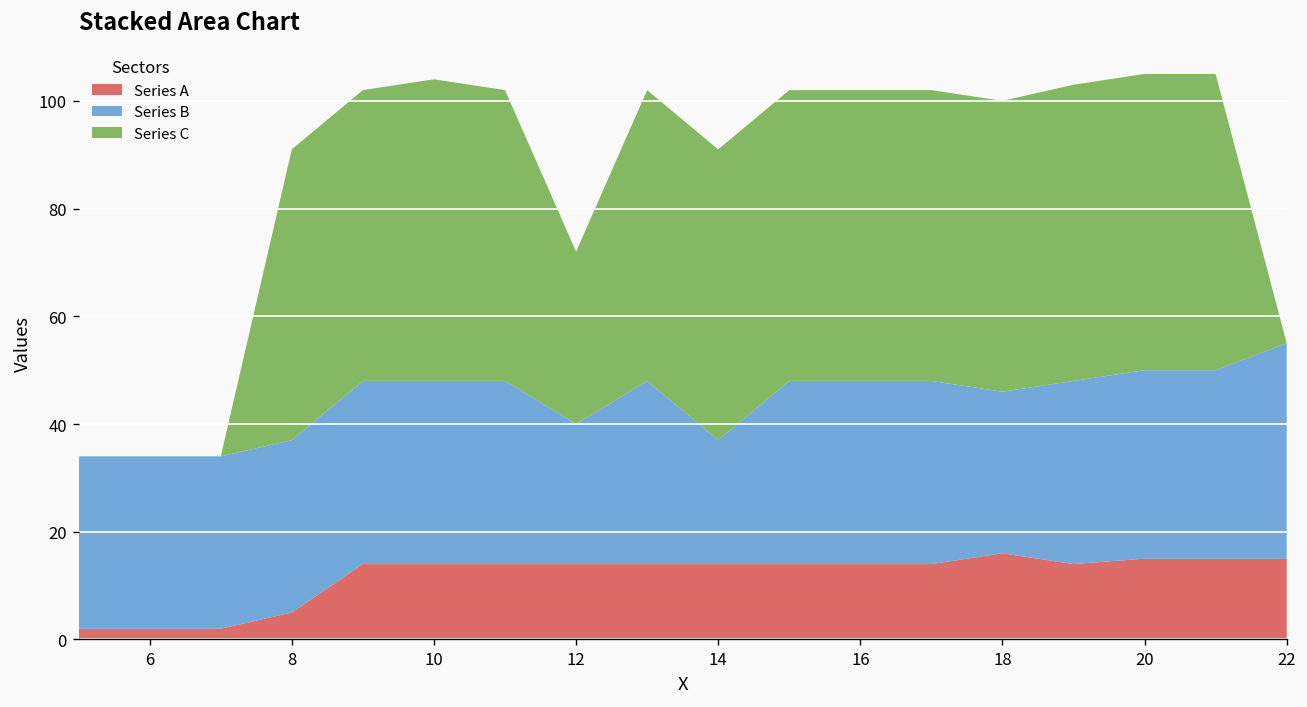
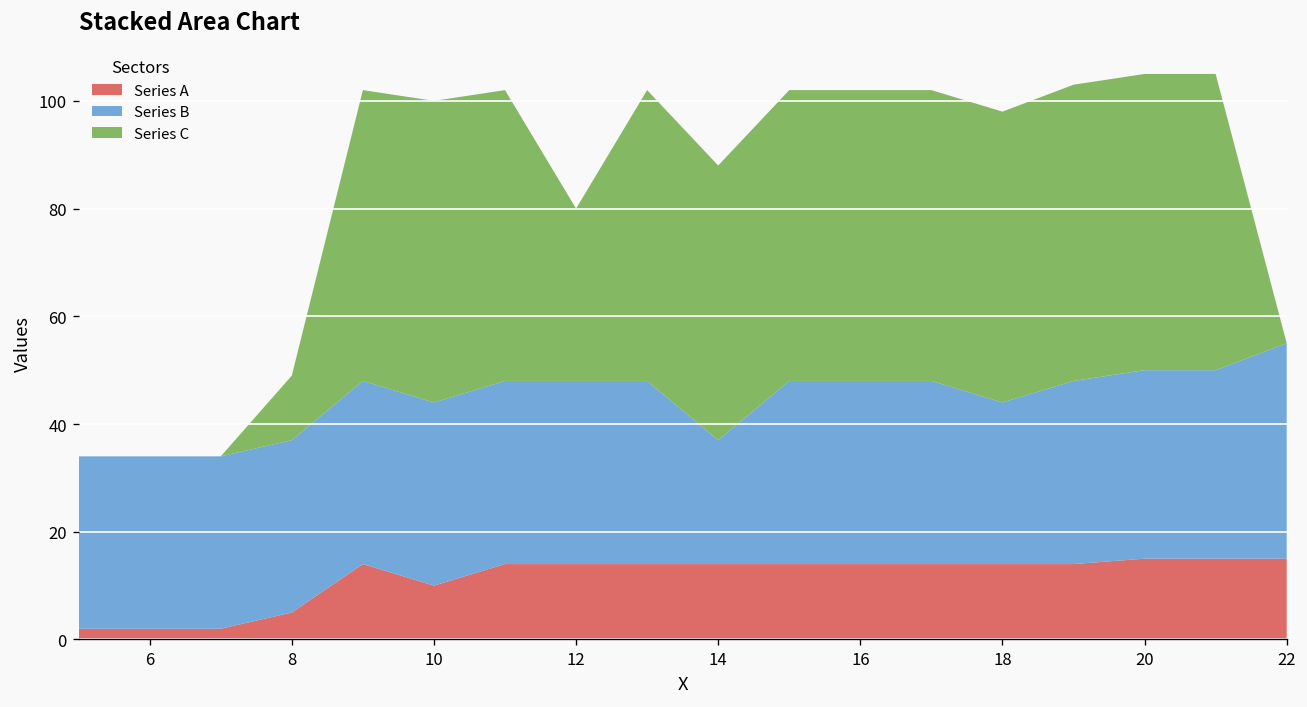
Series C, 8: 54 -> 12
Series A, 10: 14 -> 10
Series B, 12: 26 -> 34
Series C, 14: 54 -> 51
Series A, 18: 16 -> 14
